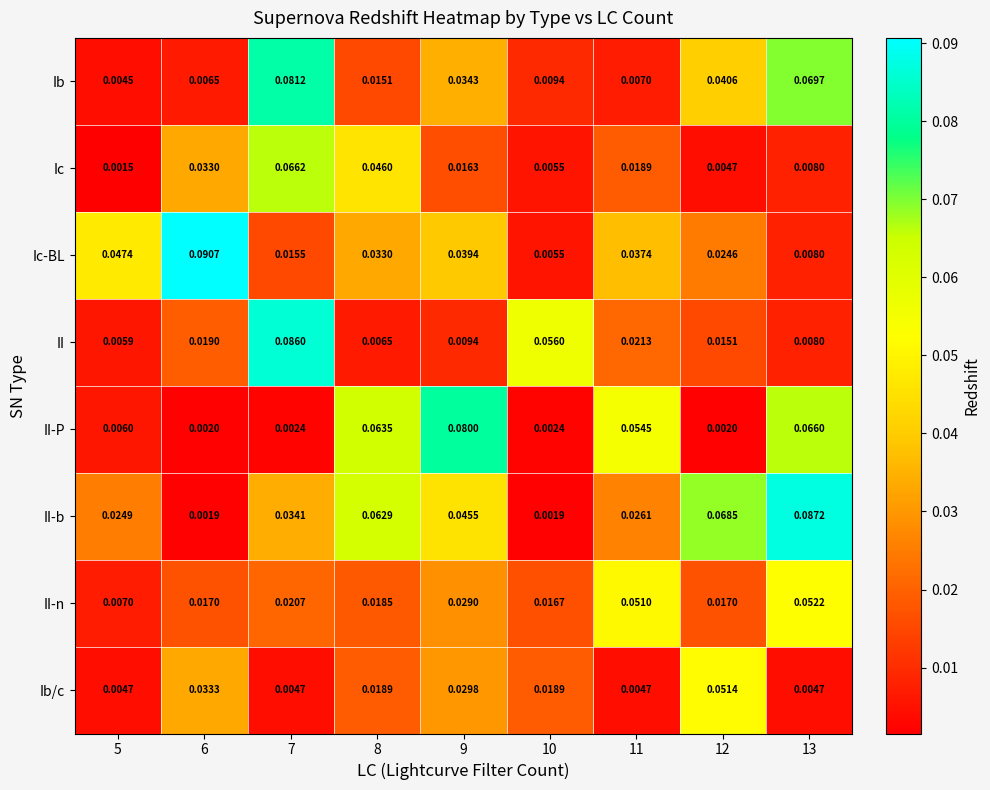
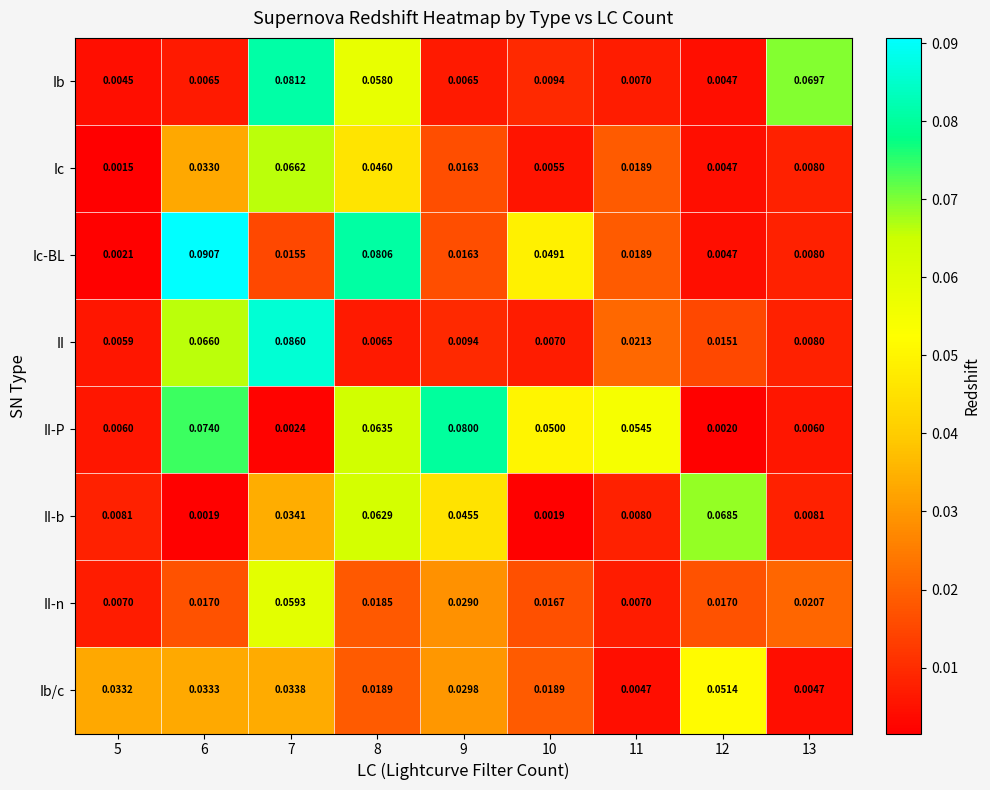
Ib, 8: 0.0151 -> 0.0580
Ib, 9: 0.0343 -> 0.0065
Ib, 12: 0.0406 -> 0.0047
Ic-BL, 5: 0.0474 -> 0.0021
Ic-BL, 8: 0.0330 -> 0.0806
Ic-BL, 9: 0.0394 -> 0.0163
Ic-BL, 10: 0.0055 -> 0.0491
Ic-BL, 11: 0.0374 -> 0.0189
Ic-BL, 12: 0.0246 -> 0.0047
II, 6: 0.0190 -> 0.0660
II, 10: 0.0560 -> 0.0070
II-P, 6: 0.0020 -> 0.0740
II-P, 10: 0.0024 -> 0.0500
II-P, 13: 0.0660 -> 0.0060
II-b, 5: 0.0249 -> 0.0081
II-b, 11: 0.0261 -> 0.0080
II-b, 13: 0.0872 -> 0.0081
II-n, 7: 0.0207 -> 0.0593
II-n, 11: 0.0510 -> 0.0070
II-n, 13: 0.0522 -> 0.0207
Ib/c, 5: 0.0047 -> 0.0332
Ib/c, 7: 0.0047 -> 0.0338
